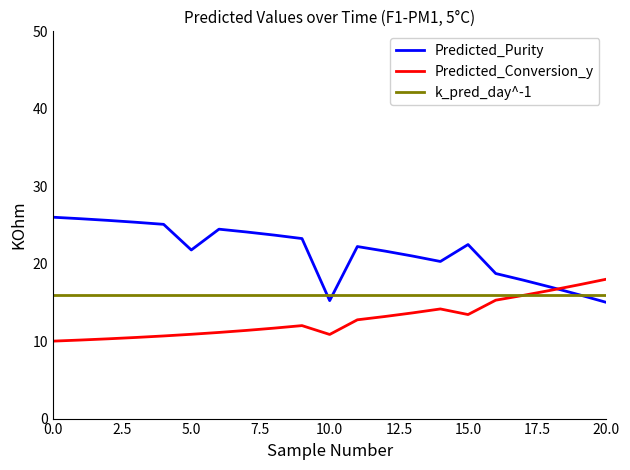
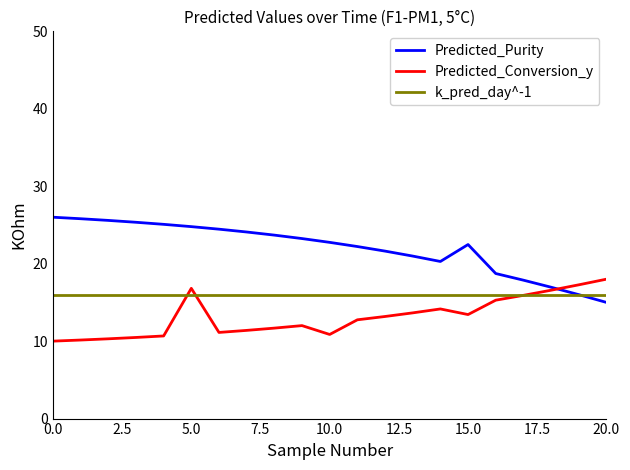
Predicted_Purity, 5.0: 22 -> 25
Predicted_Conversion_y, 5.0: 11 -> 17
Predicted_Purity, 10.0: 15 -> 23
